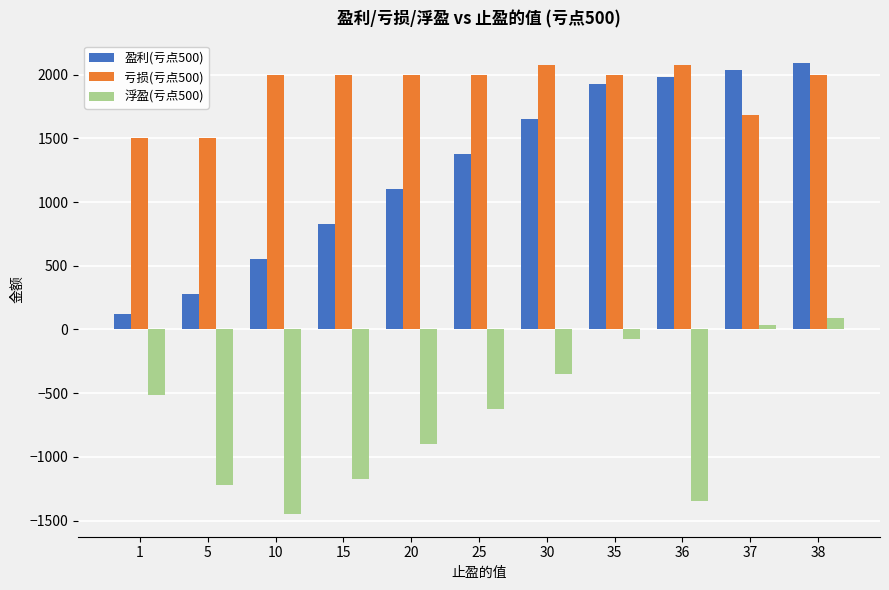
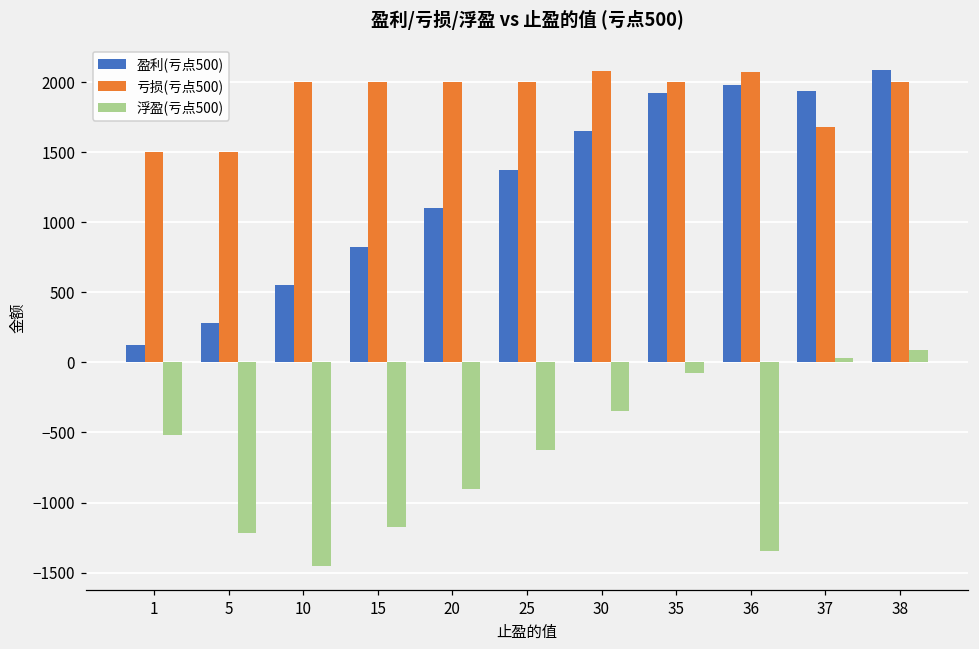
盈利(亏点500), 37: 2040 -> 1940
